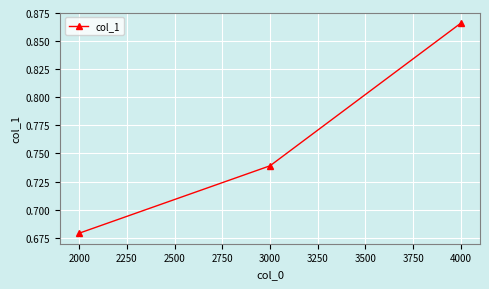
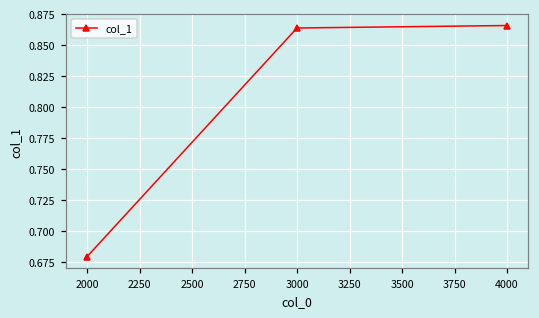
3000: 0.739 -> 0.864
